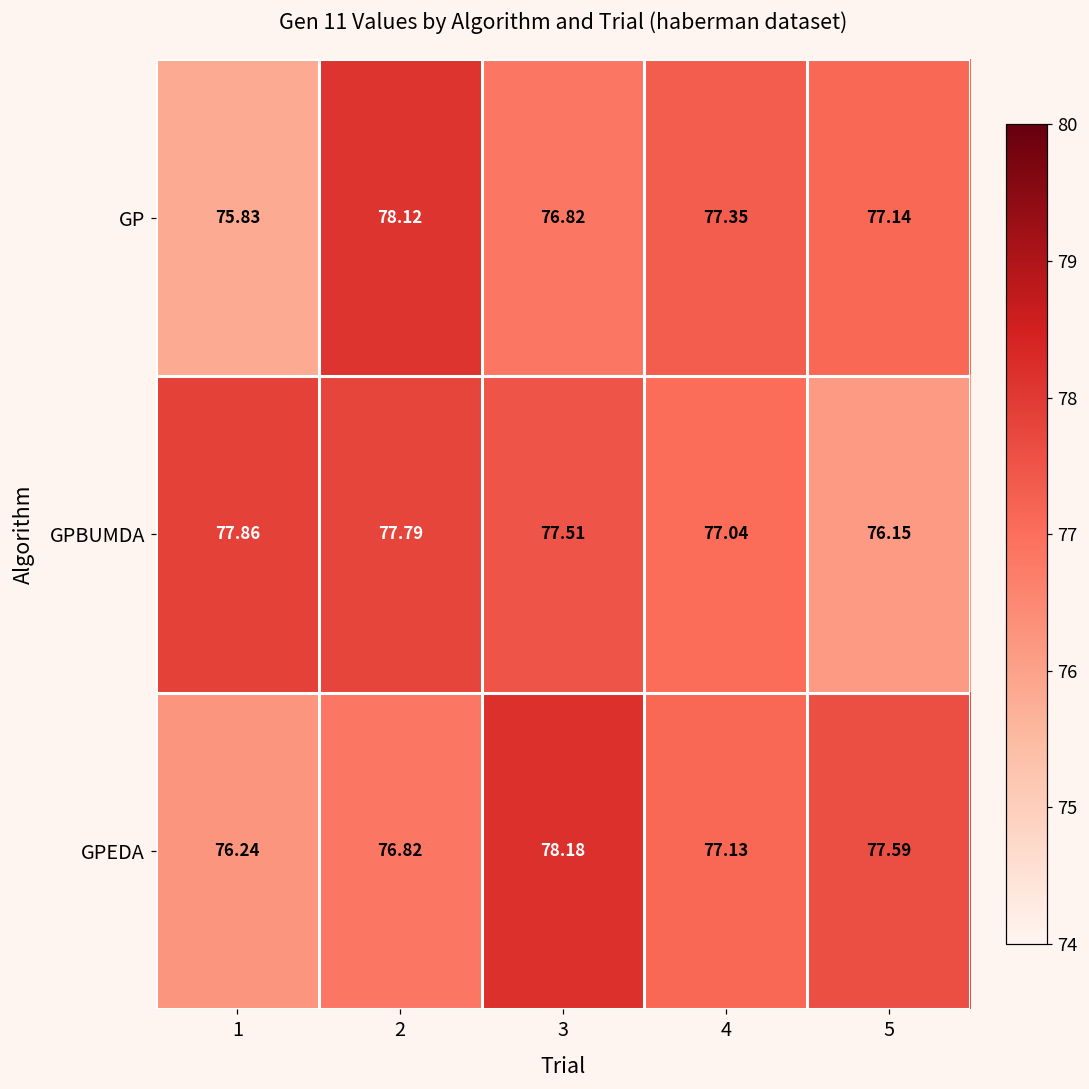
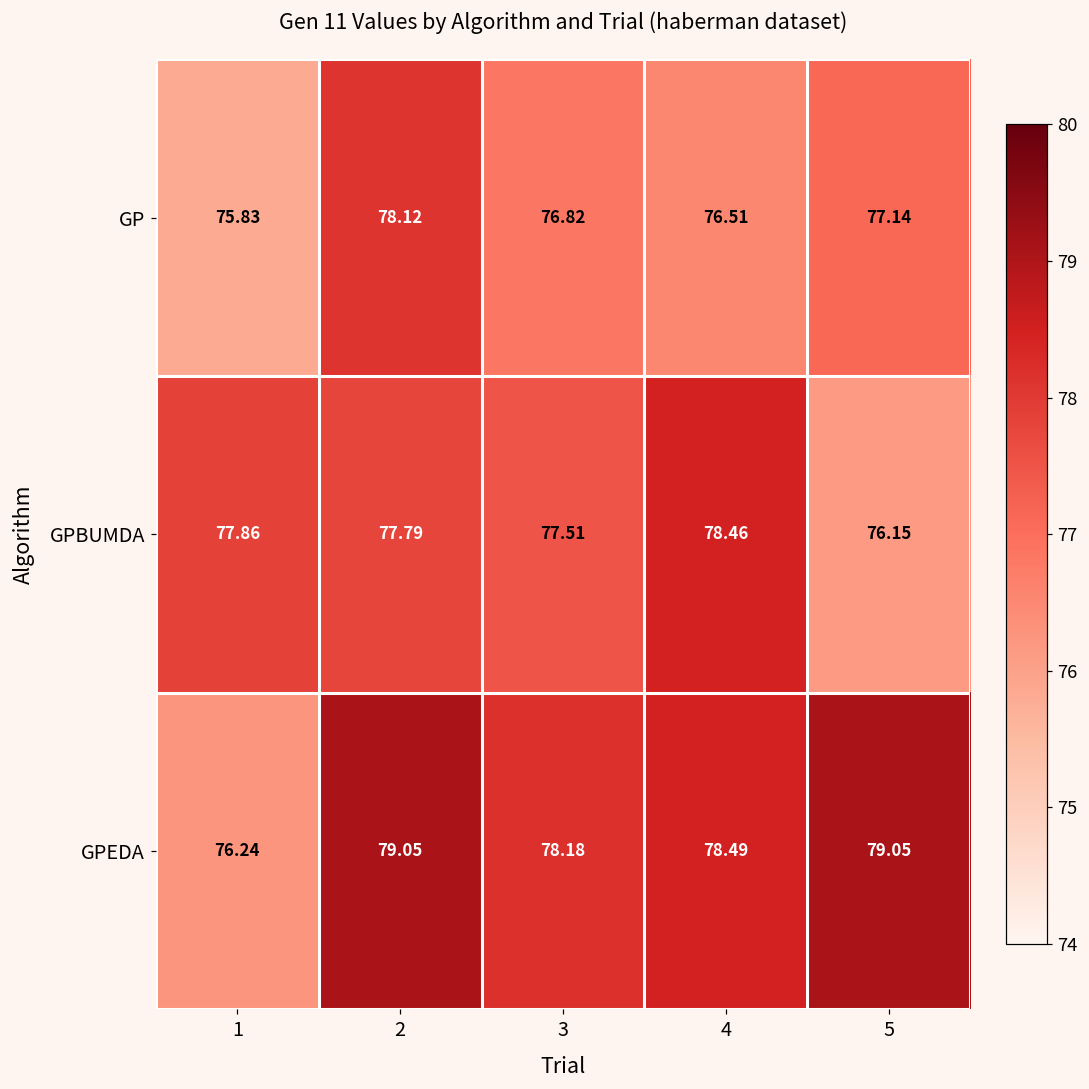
GP, 4: 77.35 -> 76.51
GPBUMDA, 4: 77.04 -> 78.46
GPEDA, 2: 76.82 -> 79.05
GPEDA, 4: 77.13 -> 78.49
GPEDA, 5: 77.59 -> 79.05
